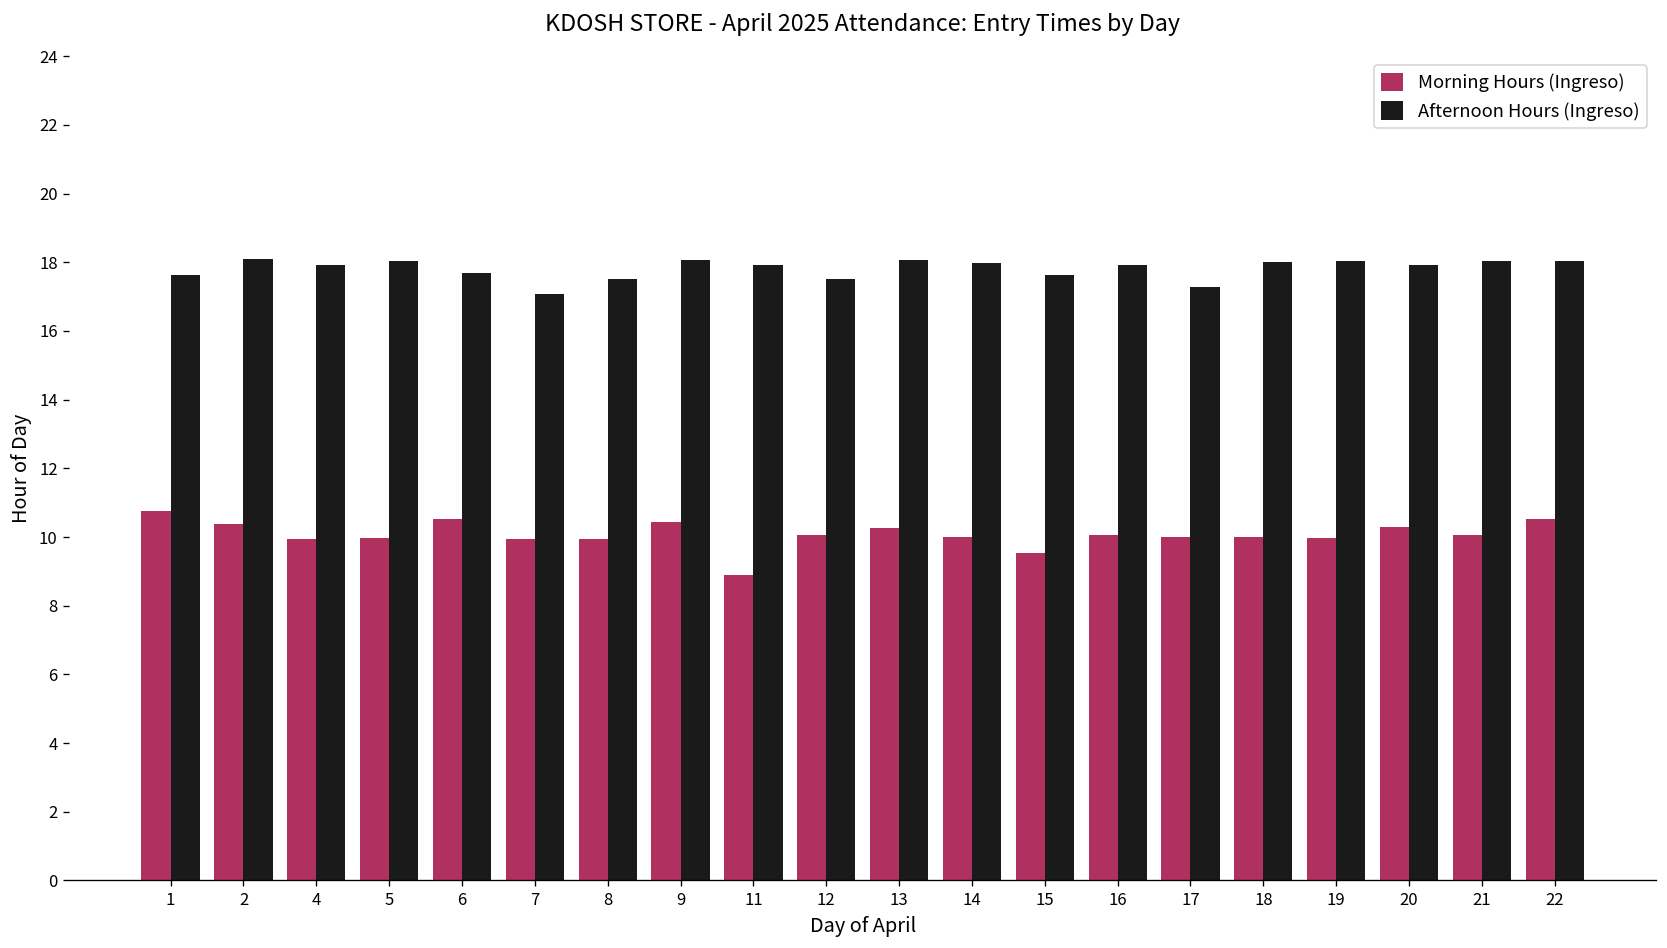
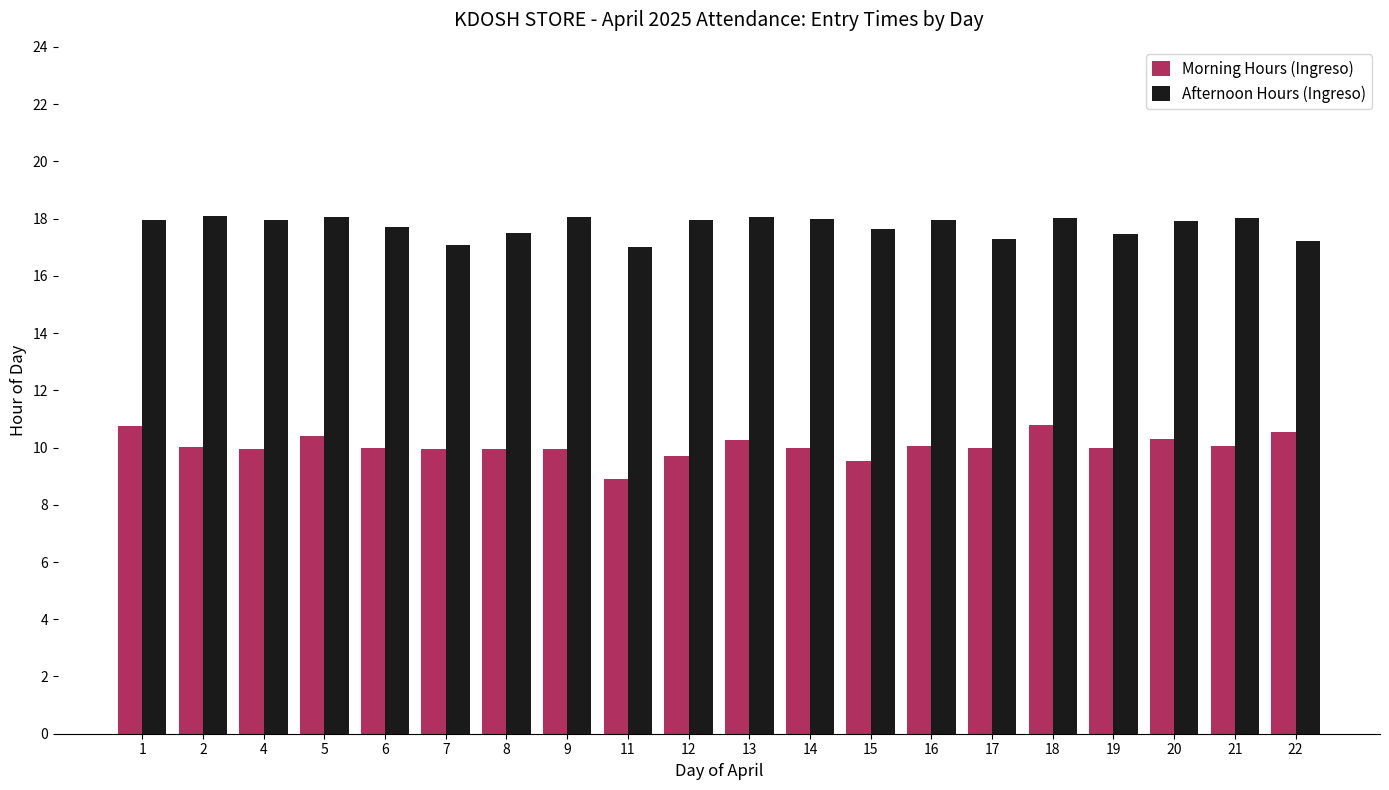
Afternoon Hours (Ingreso), 1: 17.6 -> 17.9
Morning Hours (Ingreso), 2: 10.4 -> 10.0
Morning Hours (Ingreso), 5: 10.0 -> 10.4
Morning Hours (Ingreso), 6: 10.5 -> 10.0
Morning Hours (Ingreso), 9: 10.4 -> 9.9
Afternoon Hours (Ingreso), 11: 17.9 -> 17.0
Morning Hours (Ingreso), 12: 10.1 -> 9.7
Afternoon Hours (Ingreso), 12: 17.5 -> 17.9
Morning Hours (Ingreso), 18: 10.0 -> 10.8
Afternoon Hours (Ingreso), 19: 18.0 -> 17.5
Afternoon Hours (Ingreso), 22: 18.0 -> 17.2
